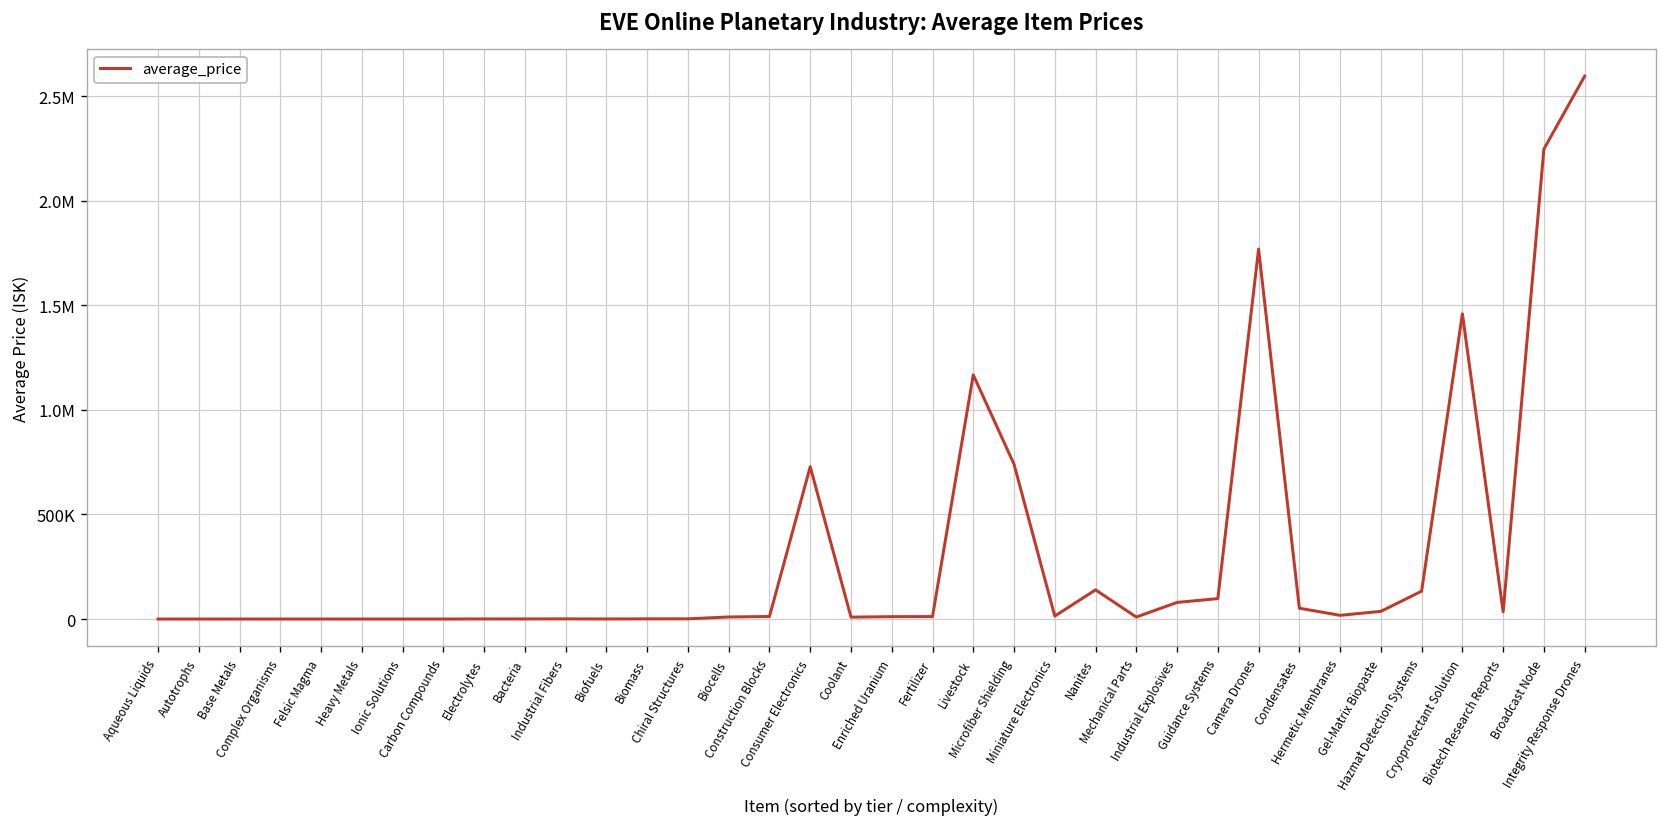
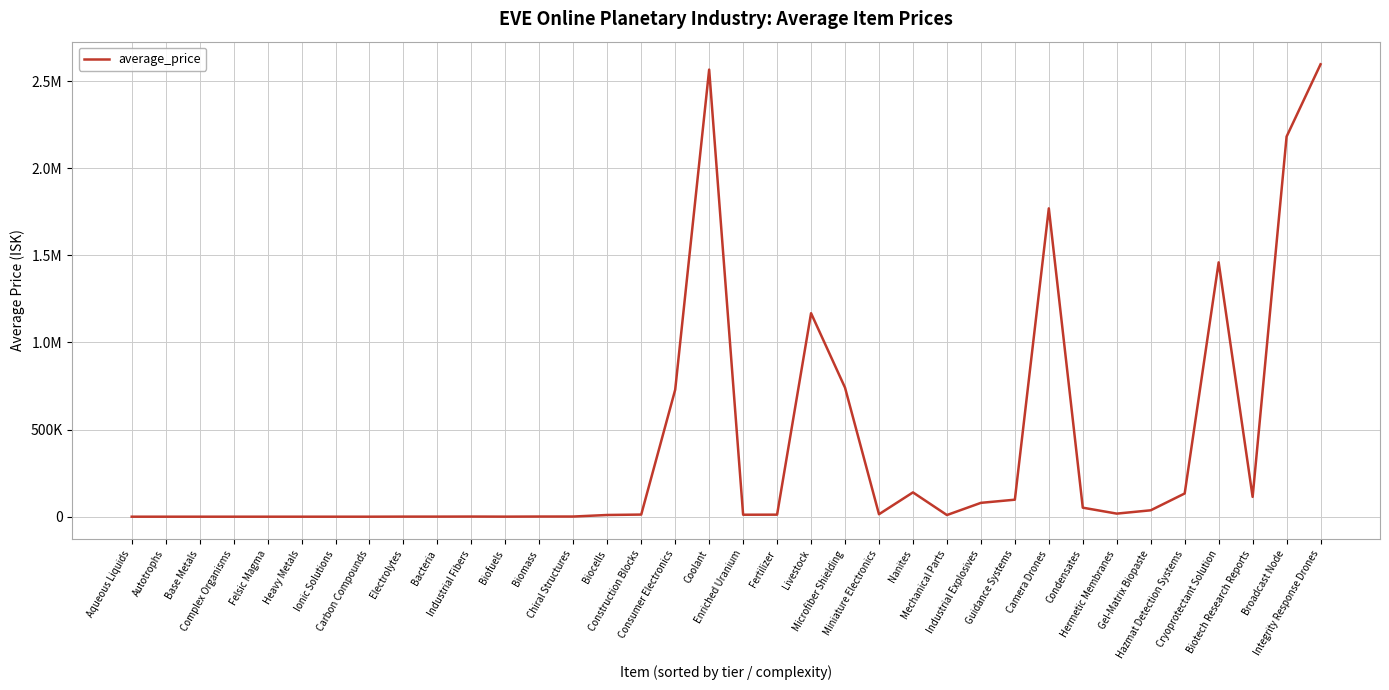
Coolant: 10000 -> 2570000
Biotech Research Reports: 30000 -> 110000
Broadcast Node: 2250000 -> 2180000
